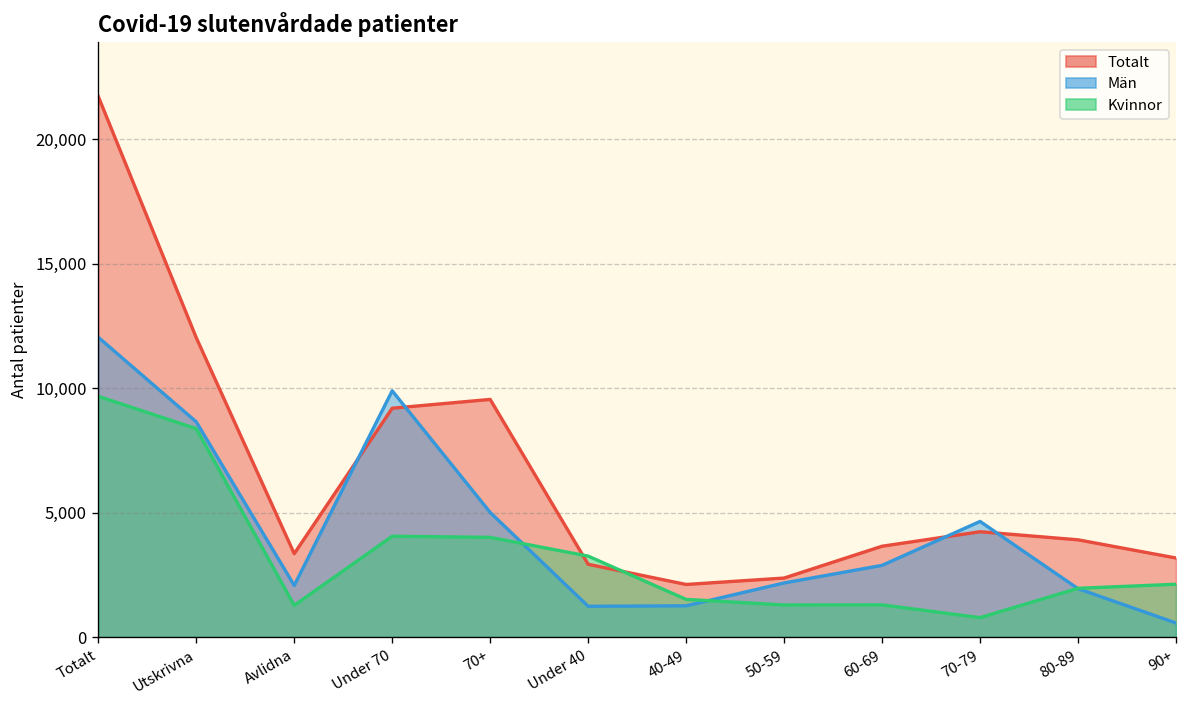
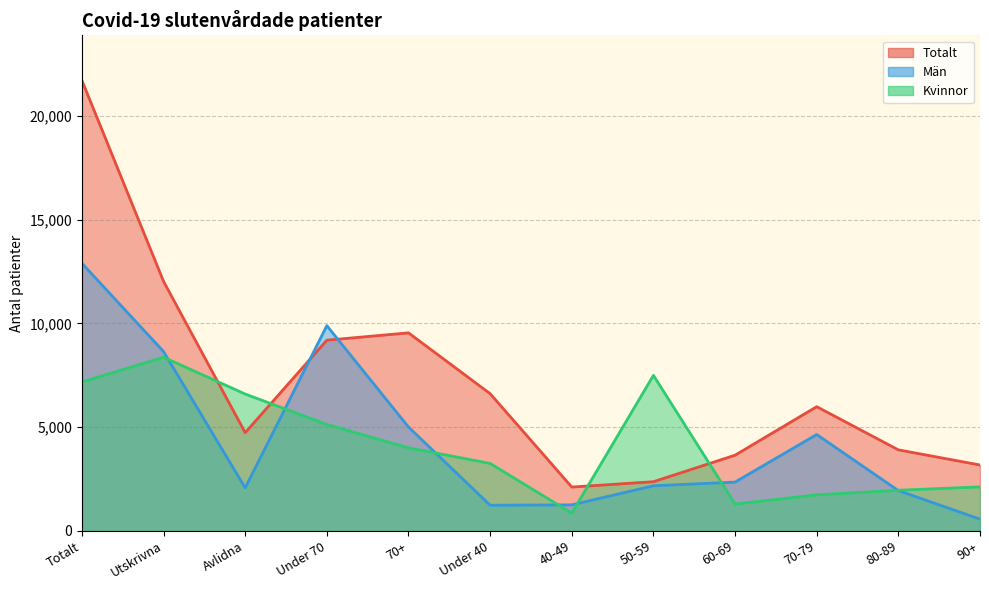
Män, Totalt: 12,000 -> 12,900
Kvinnor, Totalt: 9,700 -> 7,200
Totalt, Avlidna: 3,400 -> 4,700
Kvinnor, Avlidna: 1,300 -> 6,600
Kvinnor, Under 70: 4,100 -> 5,100
Totalt, Under 40: 2,900 -> 6,600
Kvinnor, 40-49: 1,500 -> 900
Kvinnor, 50-59: 1,300 -> 7,500
Män, 60-69: 2,900 -> 2,400
Totalt, 70-79: 4,200 -> 6,000
Kvinnor, 70-79: 800 -> 1,700
